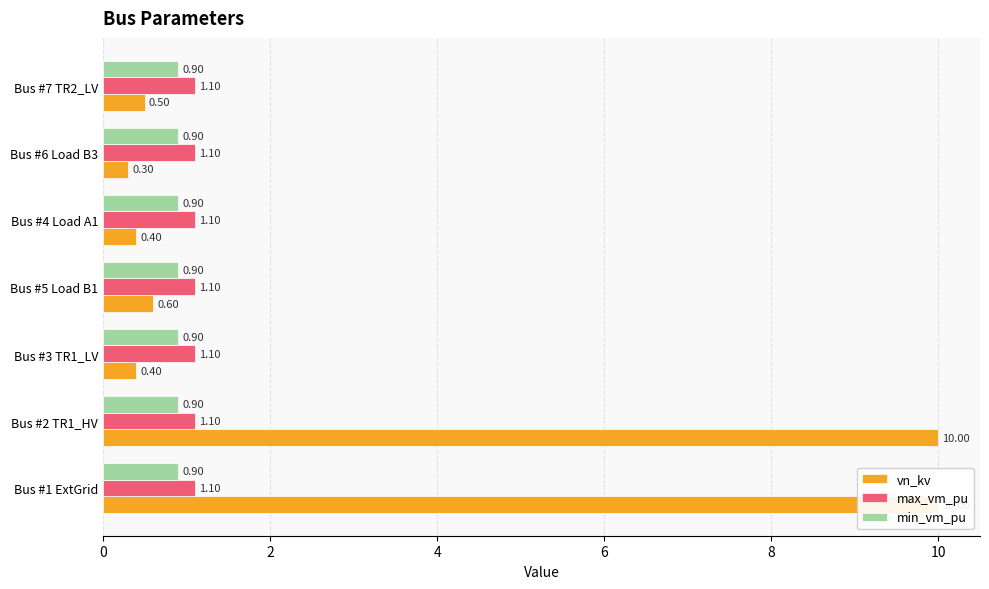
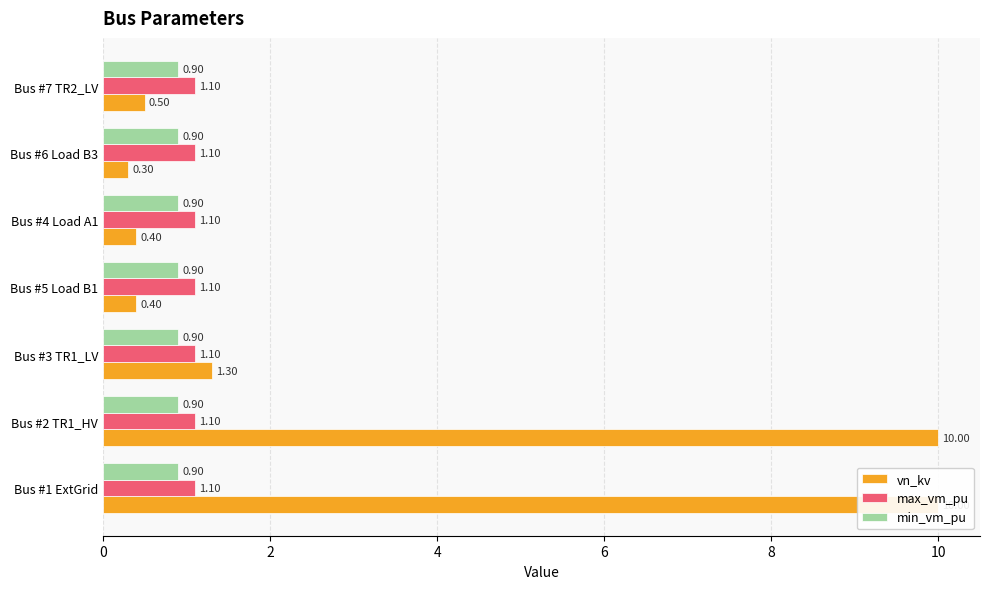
vn_kv, Bus #5 Load B1: 0.60 -> 0.40
vn_kv, Bus #3 TR1_LV: 0.40 -> 1.30
